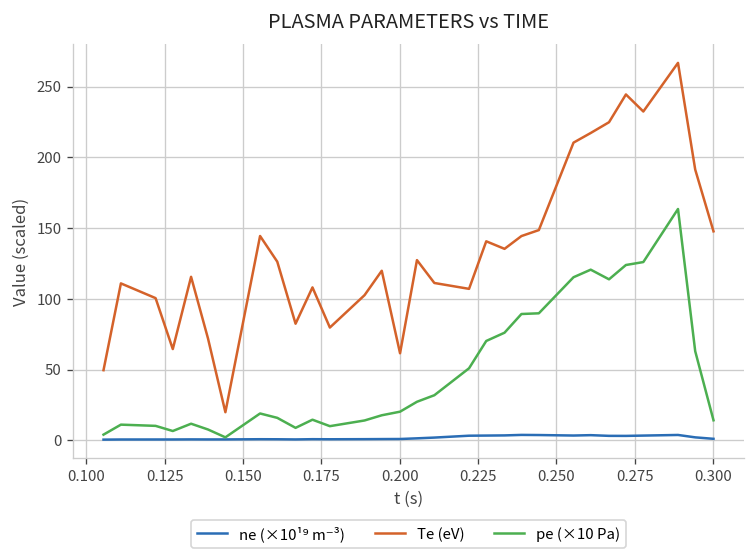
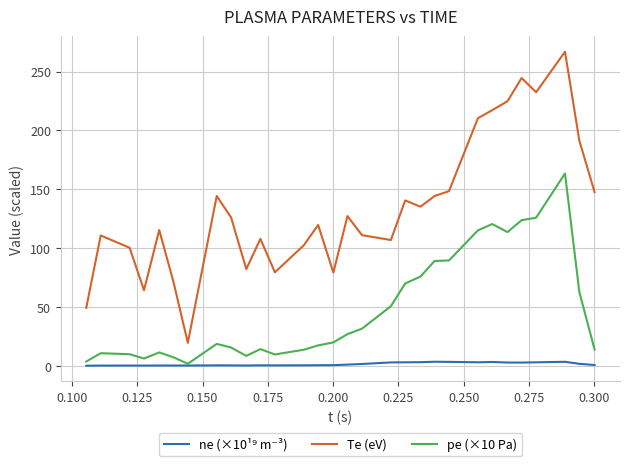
Te (eV), 0.200: 62 -> 80
